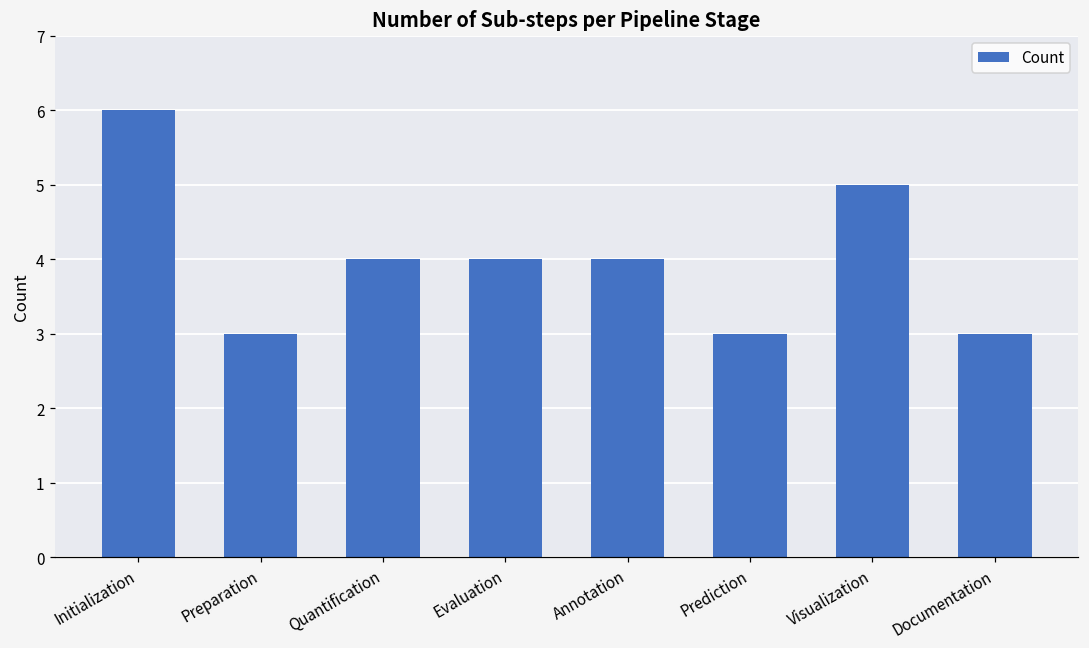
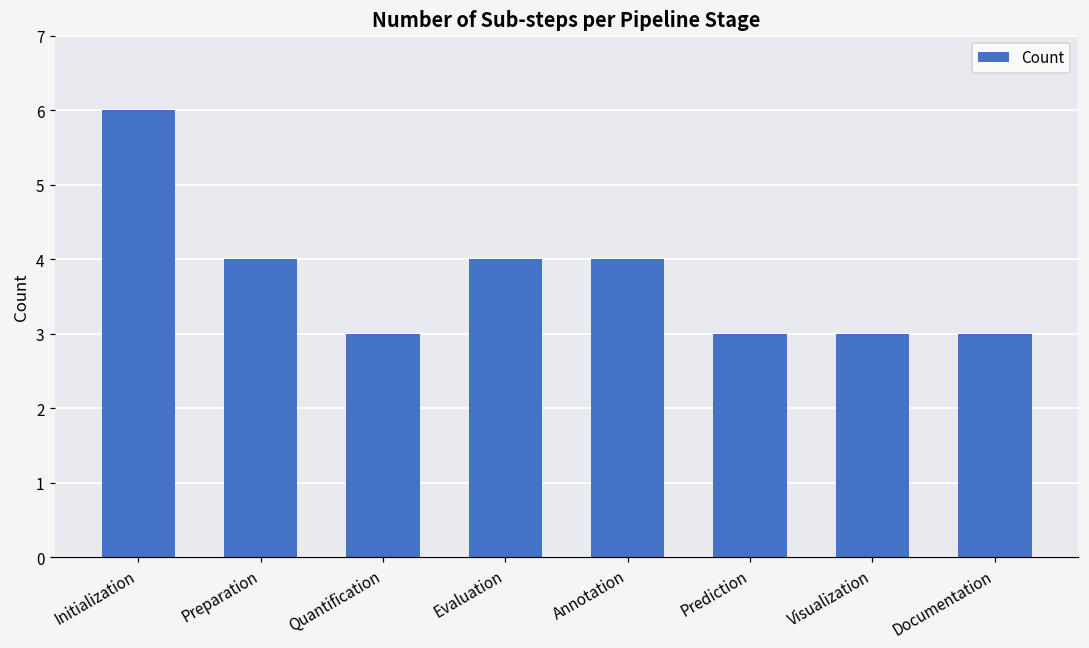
Preparation: 3 -> 4
Quantification: 4 -> 3
Visualization: 5 -> 3
